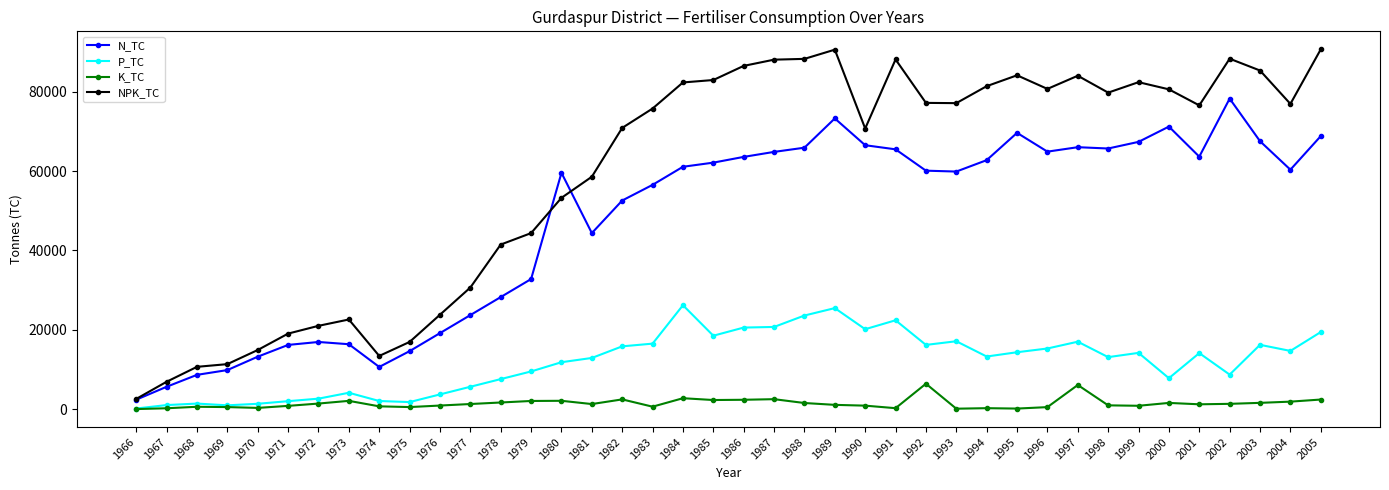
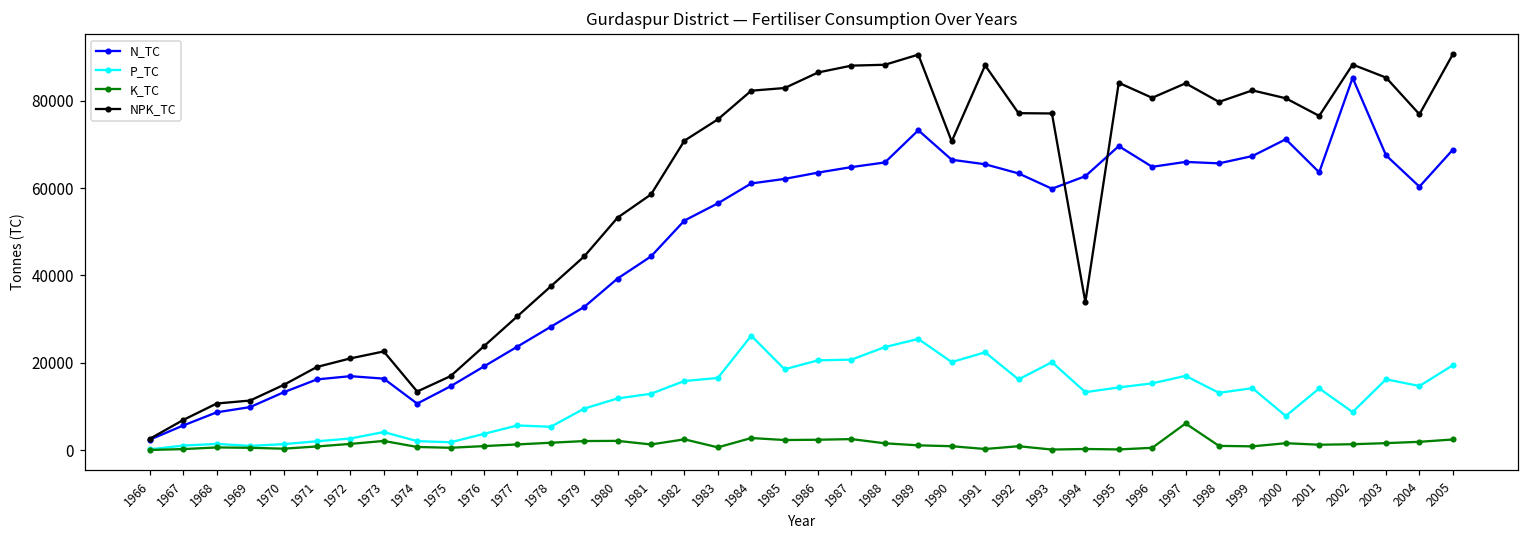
P_TC, 1978: 8000 -> 5000
NPK_TC, 1978: 41000 -> 38000
N_TC, 1980: 60000 -> 39000
N_TC, 1992: 60000 -> 63000
K_TC, 1992: 6000 -> 1000
P_TC, 1993: 17000 -> 20000
NPK_TC, 1994: 81000 -> 34000
N_TC, 2002: 78000 -> 85000
